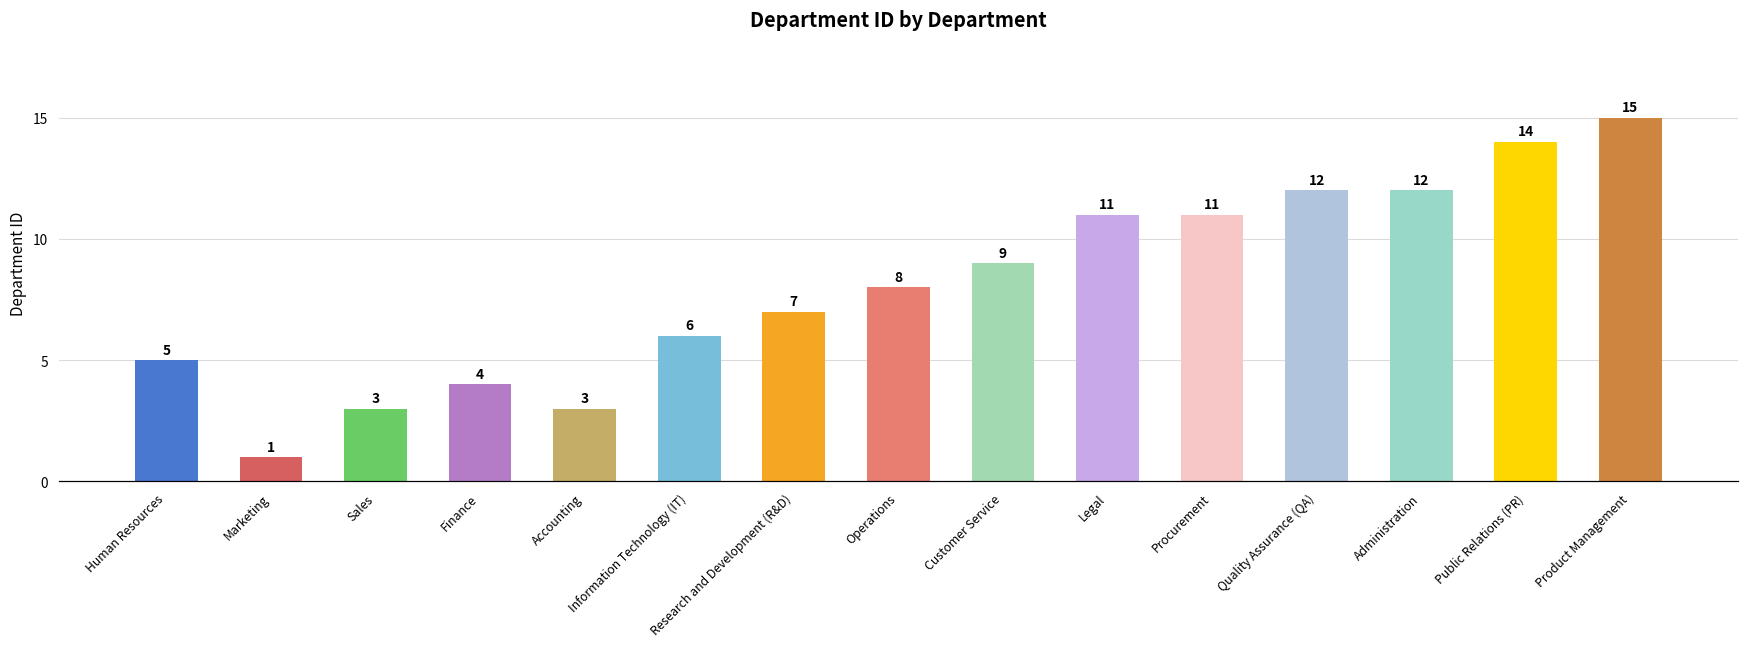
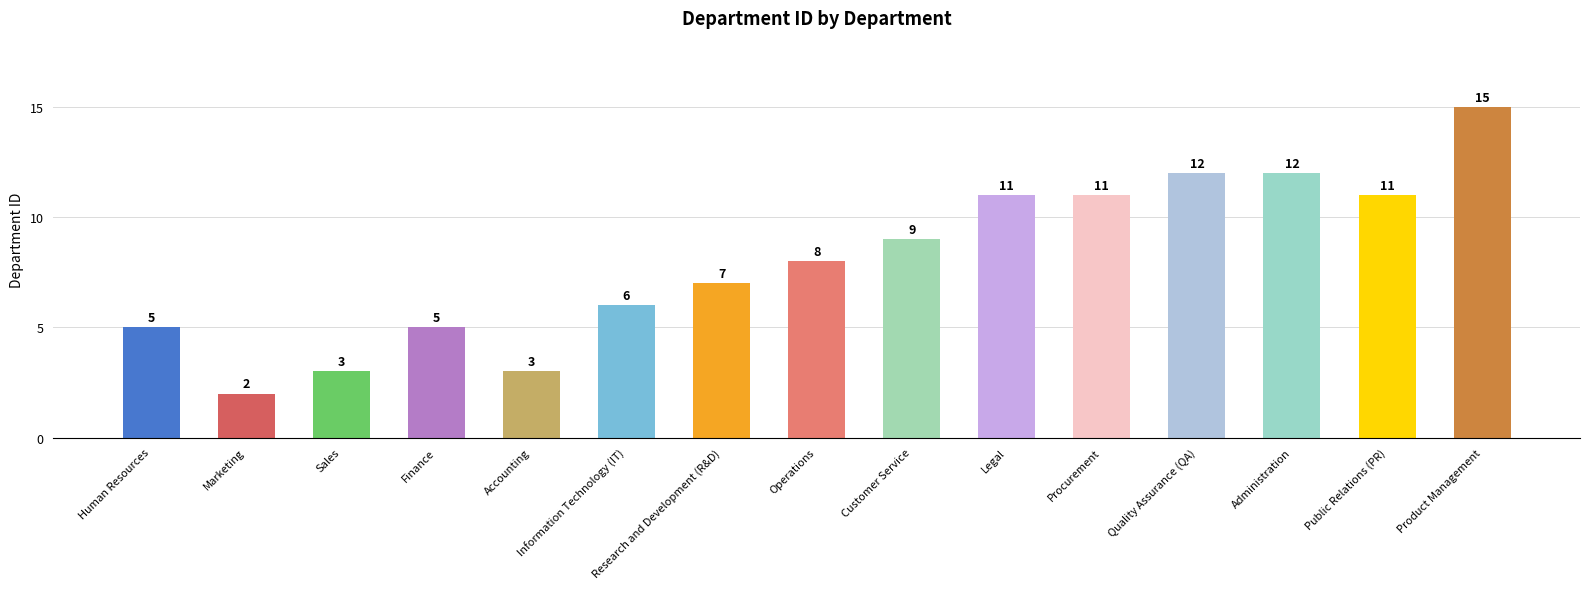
Marketing: 1 -> 2
Finance: 4 -> 5
Public Relations (PR): 14 -> 11
